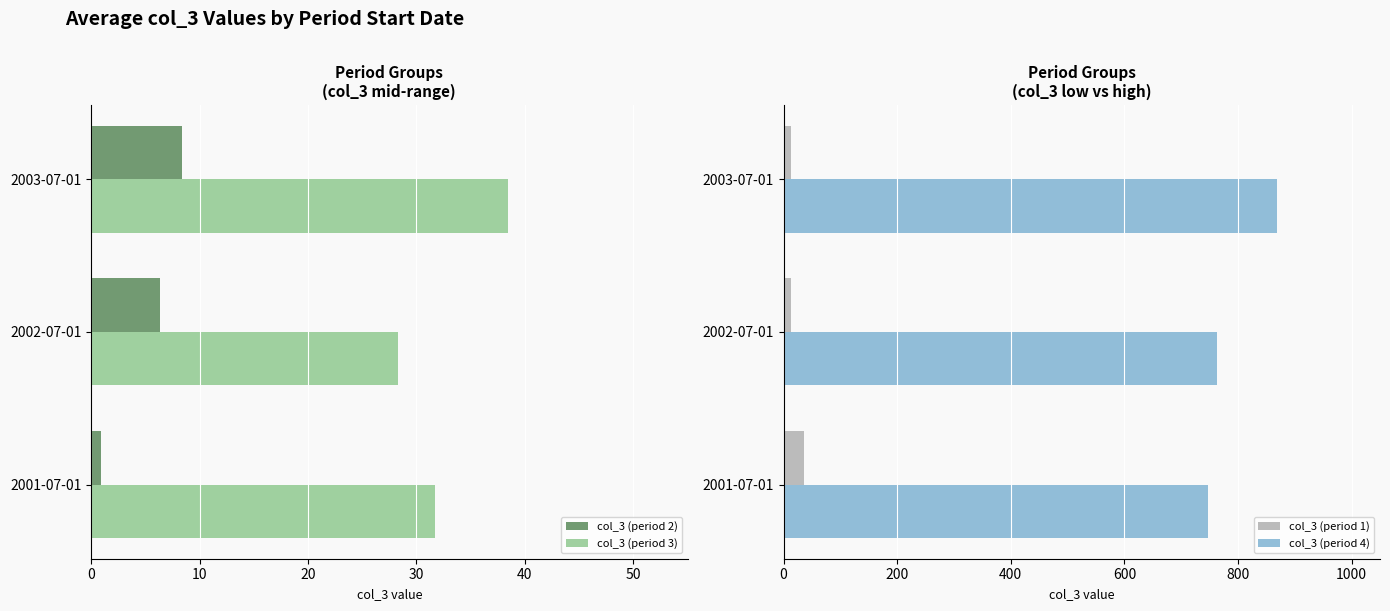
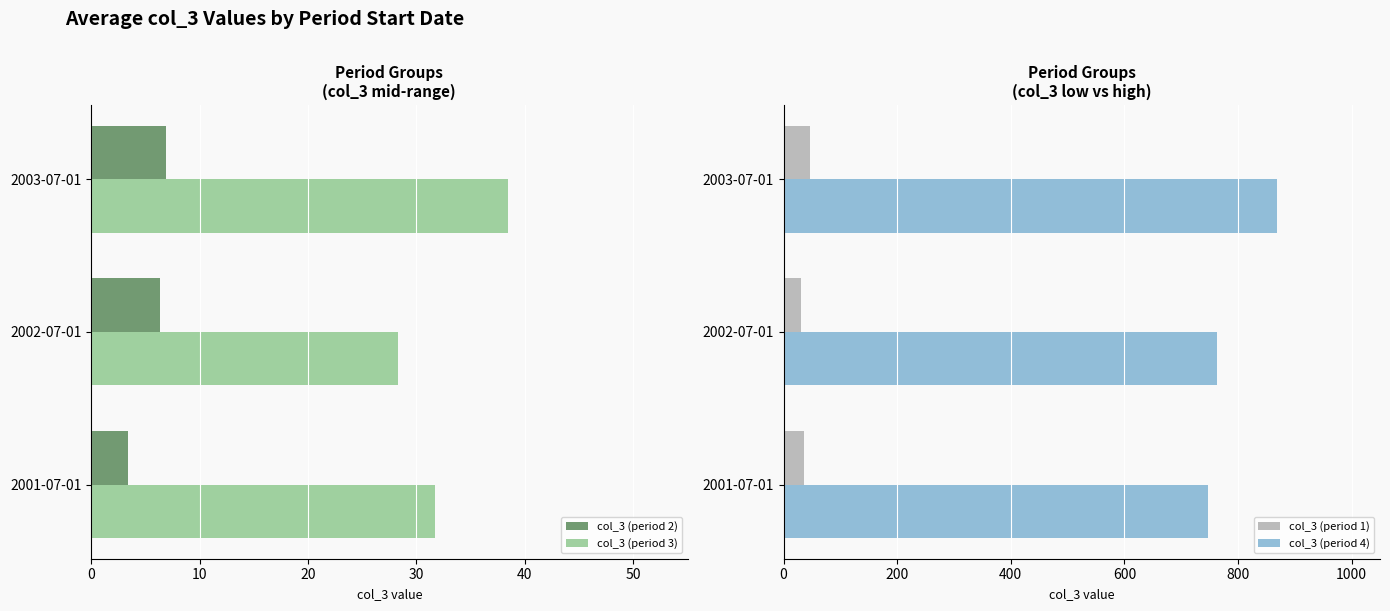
Period Groups (col_3 mid-range), col_3 (period 2), 2003-07-01: 8.3 -> 6.9
Period Groups (col_3 mid-range), col_3 (period 2), 2001-07-01: 0.9 -> 3.4
Period Groups (col_3 low vs high), col_3 (period 1), 2003-07-01: 10 -> 50
Period Groups (col_3 low vs high), col_3 (period 1), 2002-07-01: 10 -> 30
